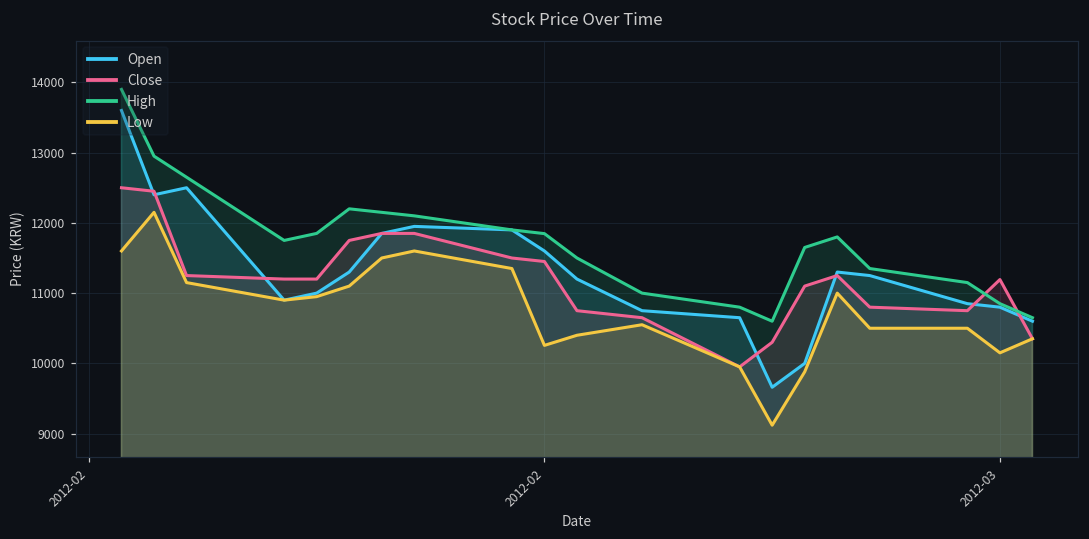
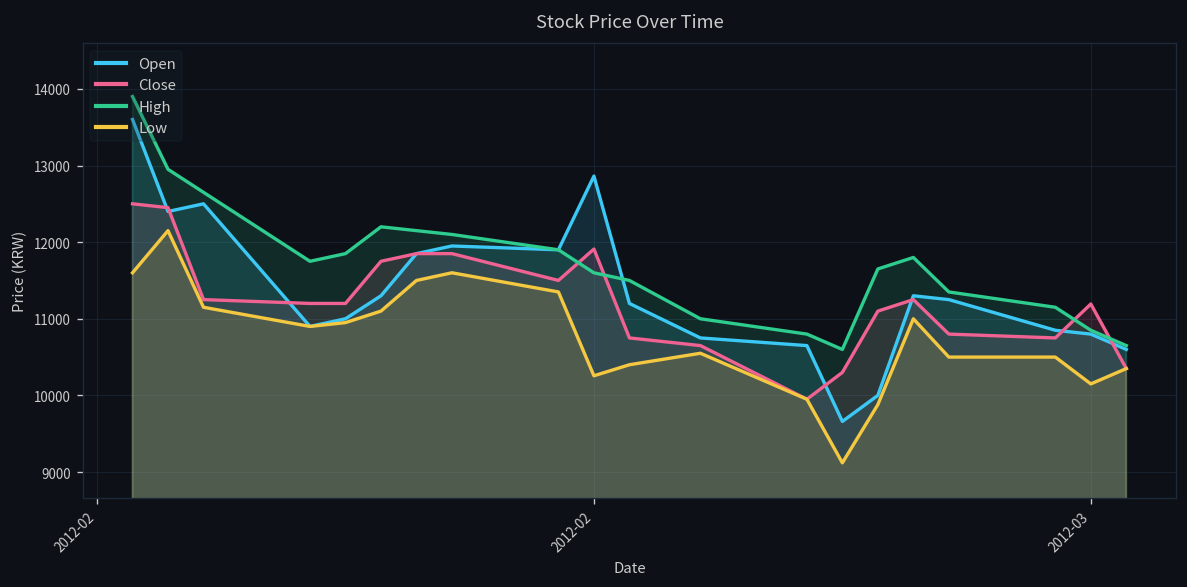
Open, 2012-02: 11600 -> 12900
Close, 2012-02: 11500 -> 11900
High, 2012-02: 11800 -> 11600
